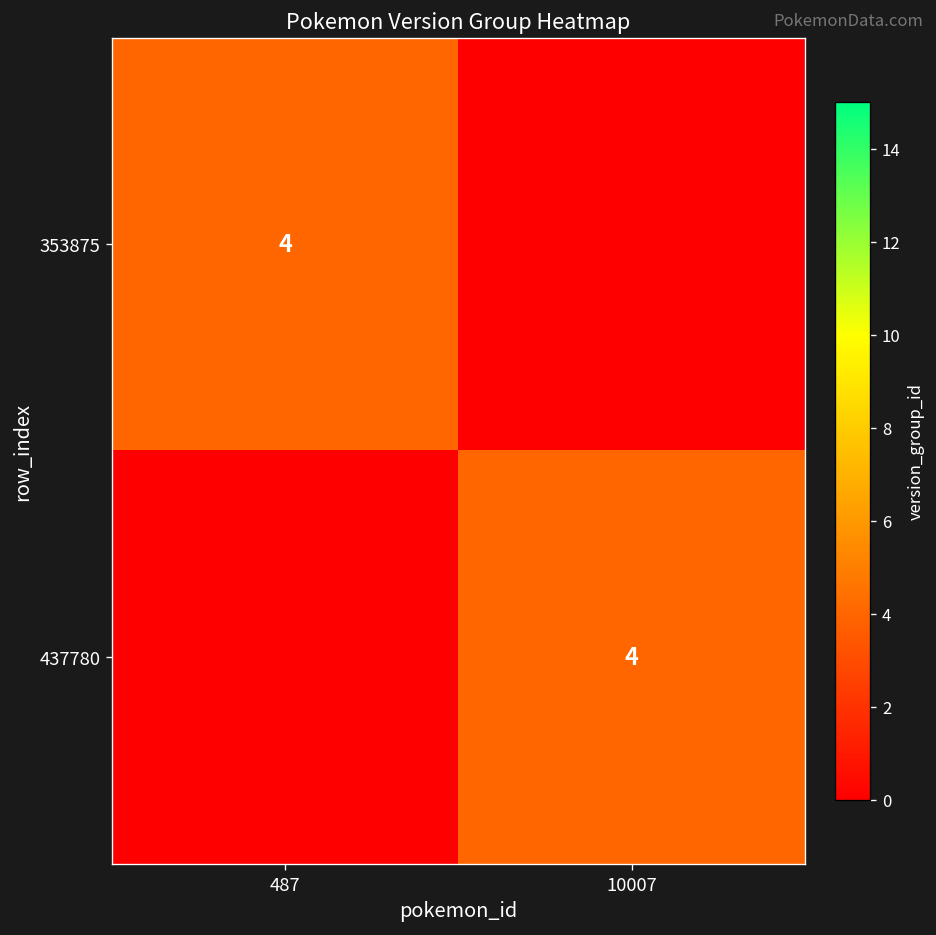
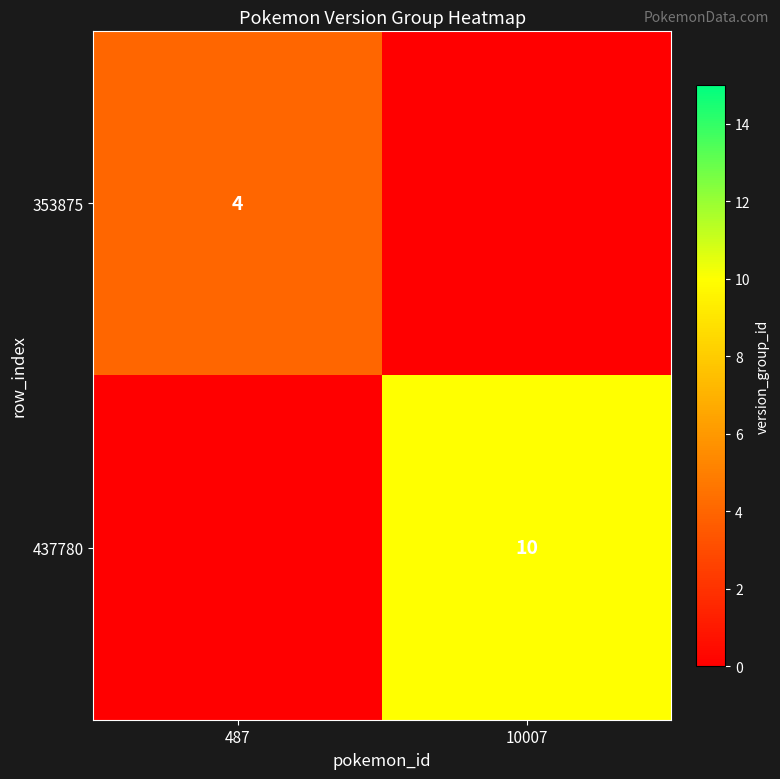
437780, 10007: 4 -> 10
